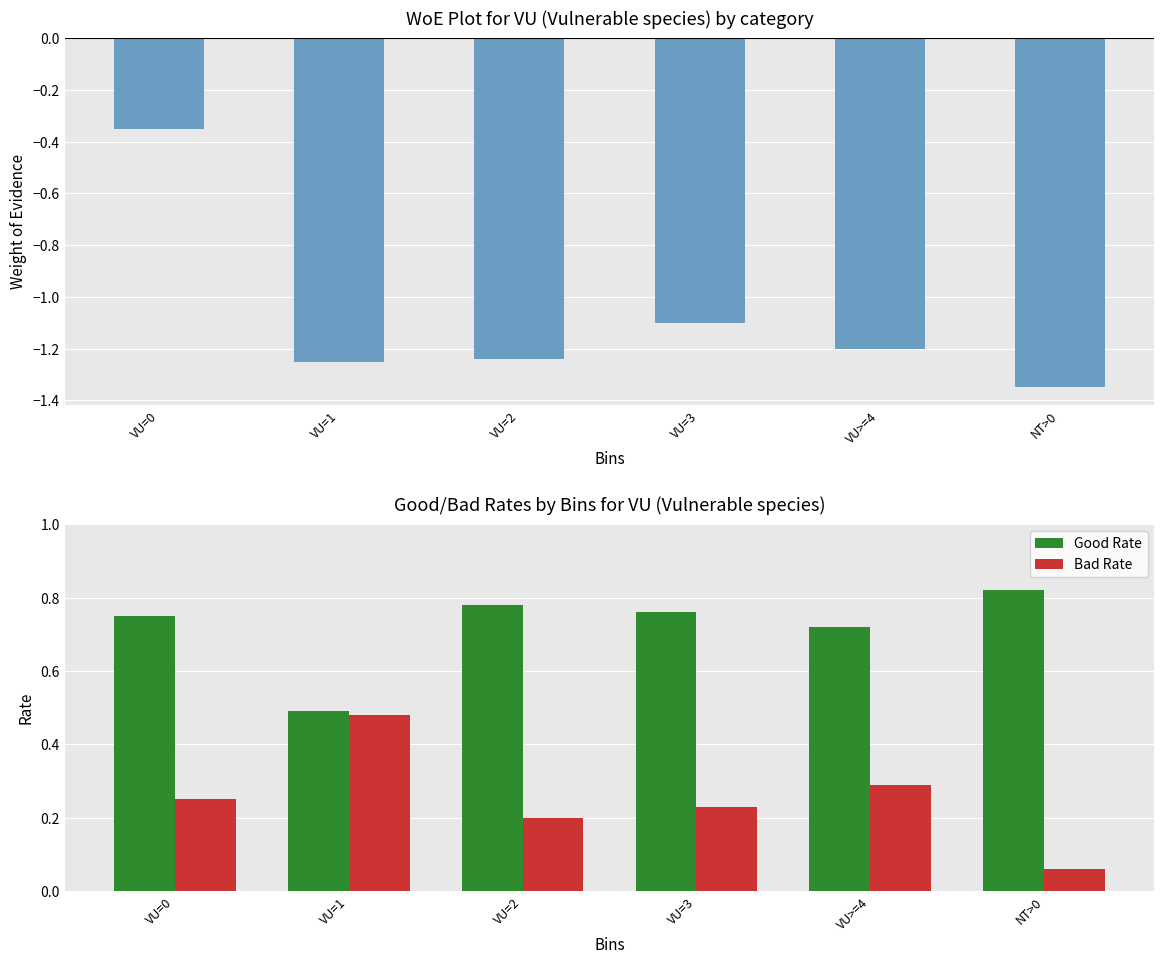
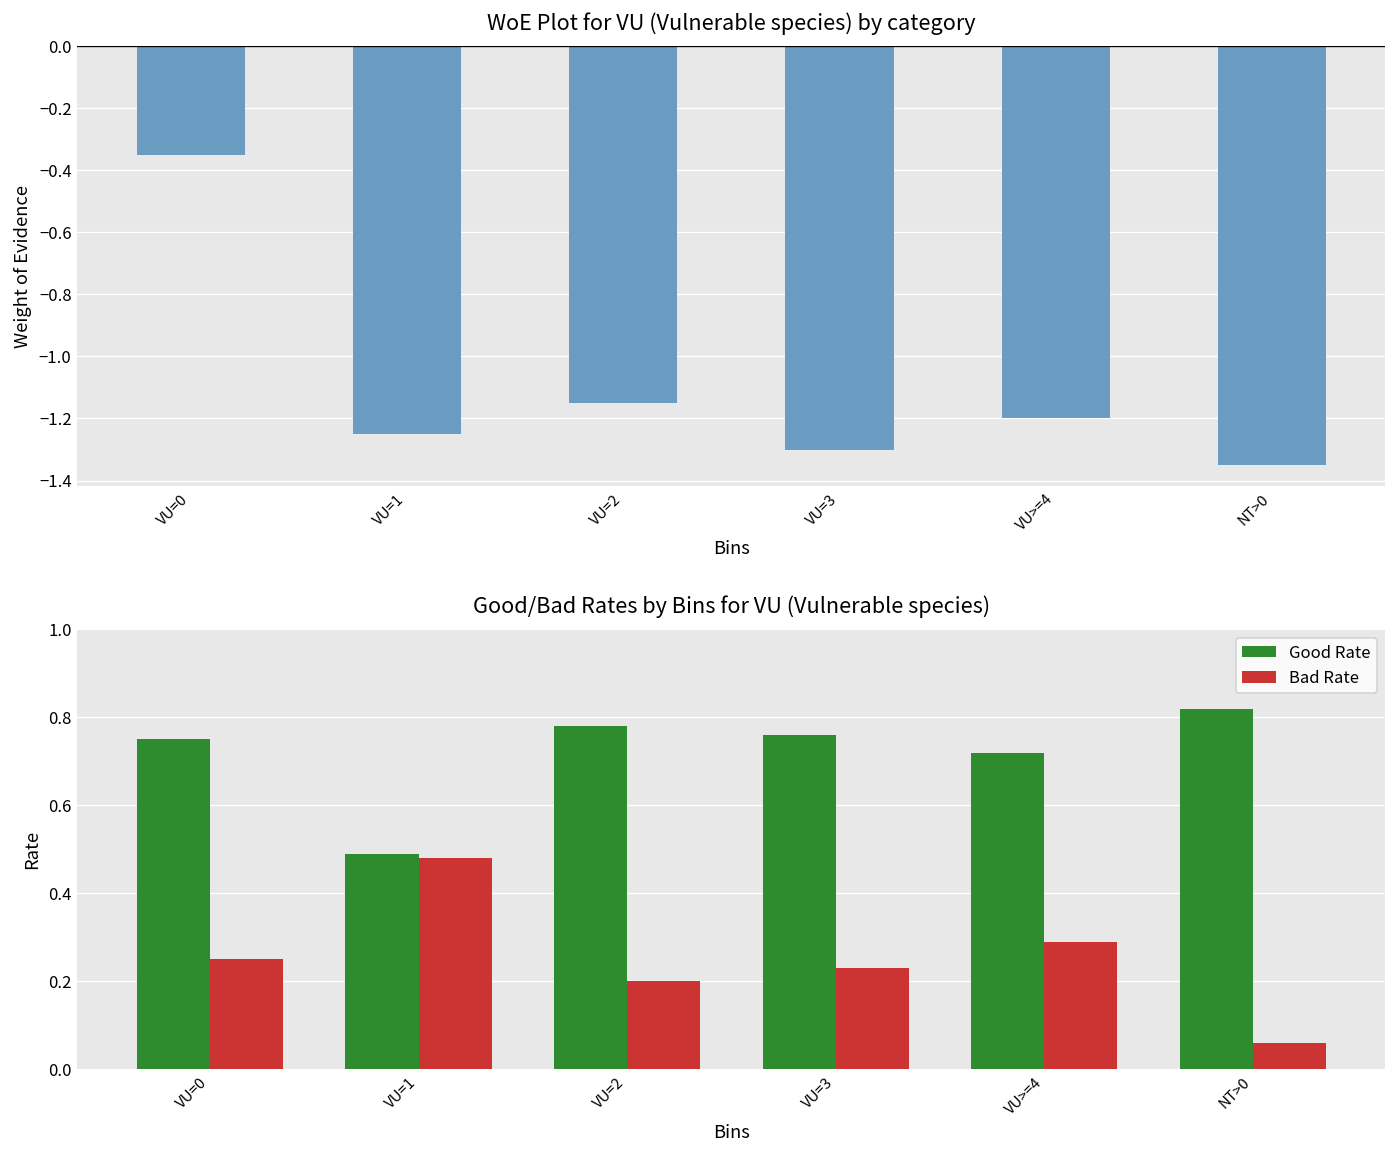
WoE Plot for VU (Vulnerable species) by category, VU=2: -1.24 -> -1.15
WoE Plot for VU (Vulnerable species) by category, VU=3: -1.1 -> -1.3
